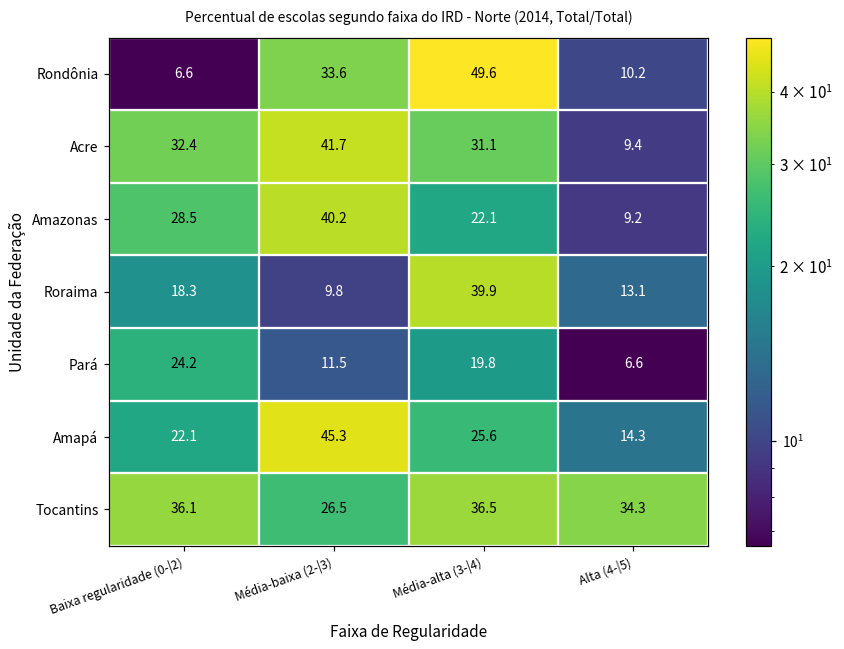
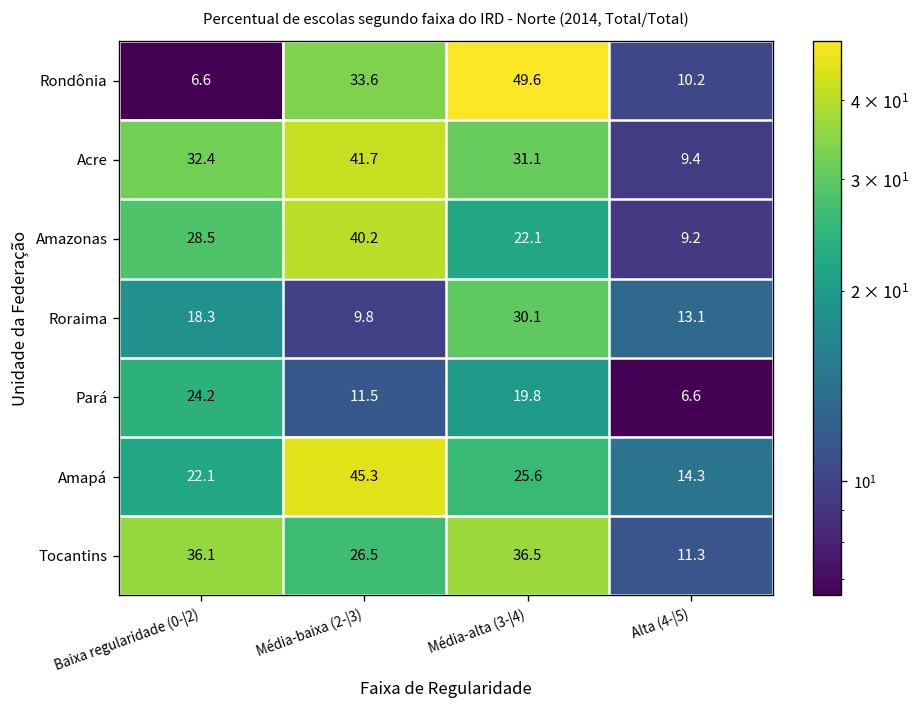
Roraima, Média-alta (3-|4): 39.9 -> 30.1
Tocantins, Alta (4-|5): 34.3 -> 11.3
